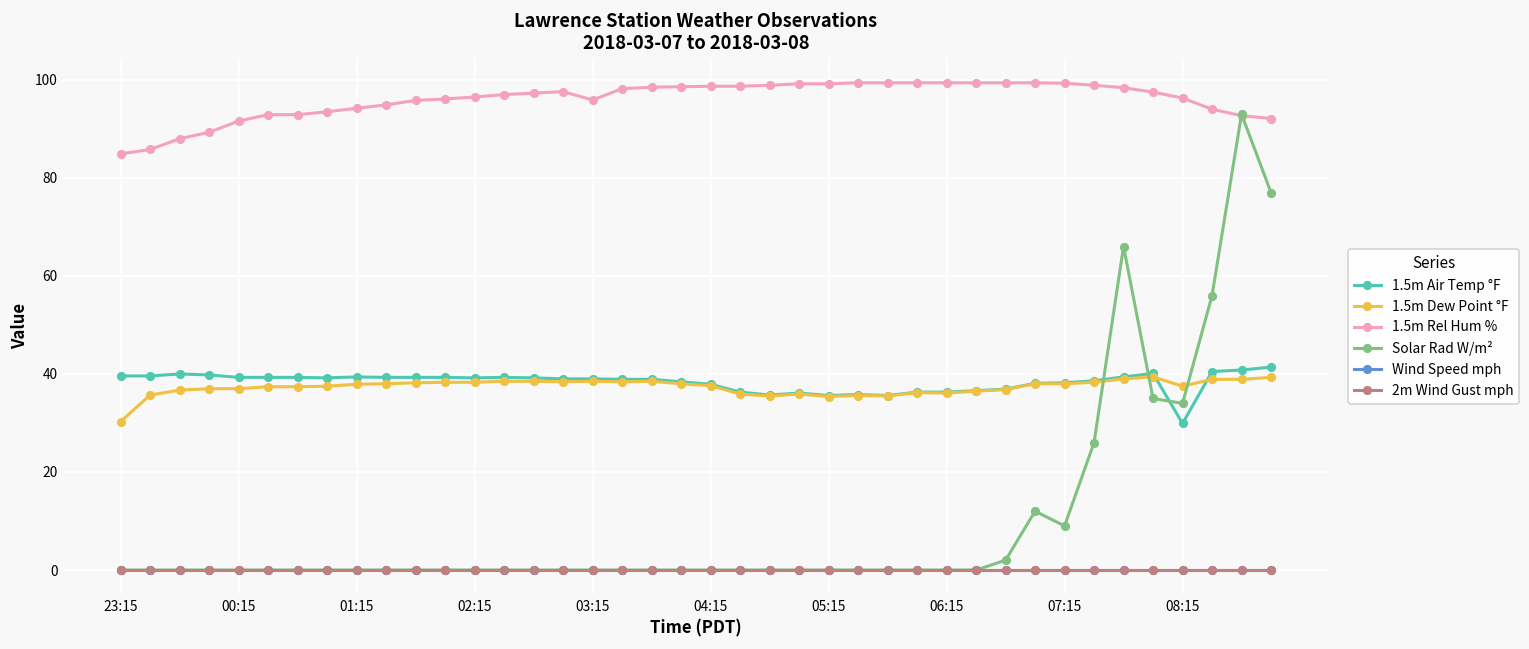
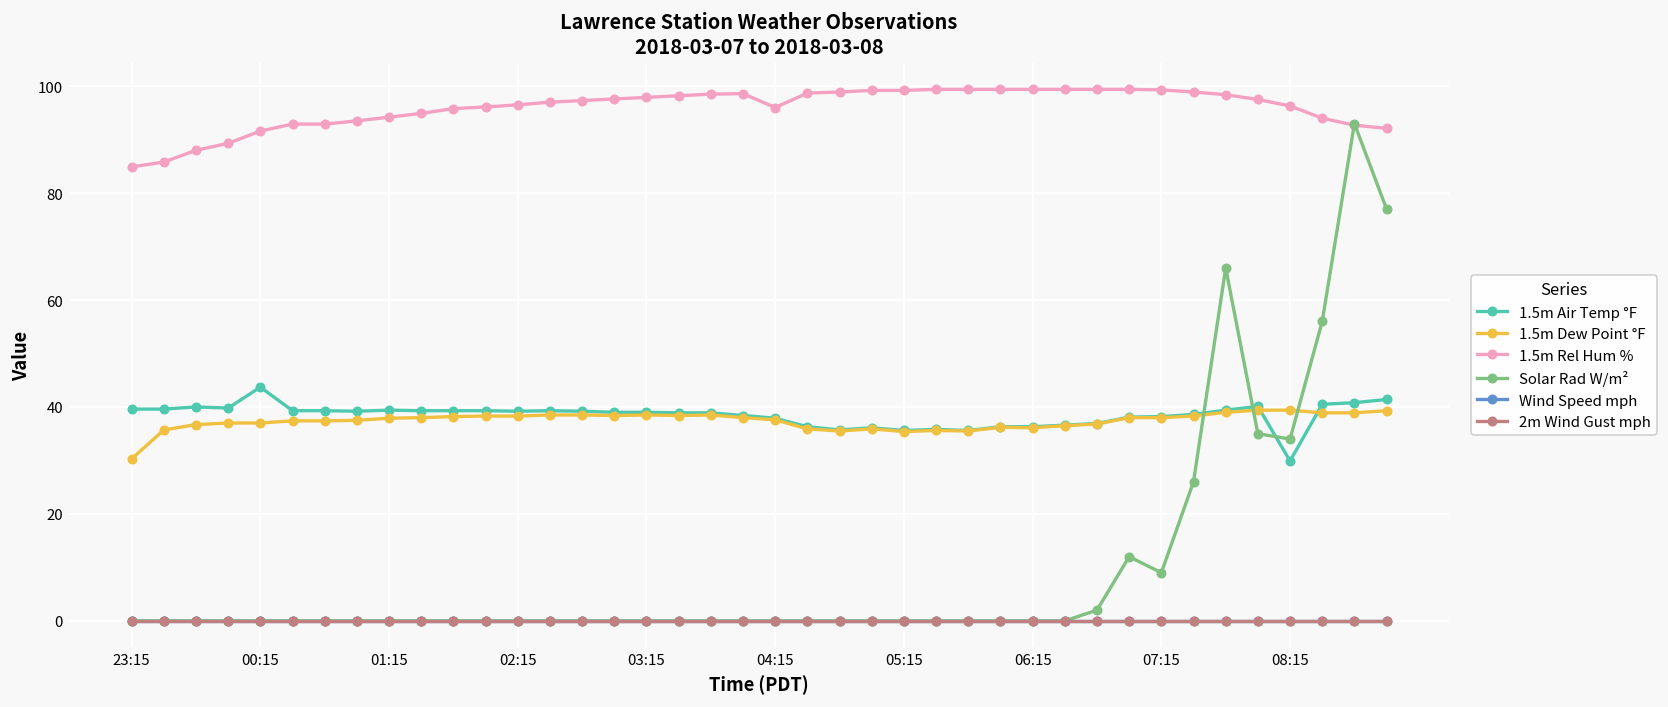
1.5m Air Temp °F, 00:15: 39 -> 44
1.5m Rel Hum %, 03:15: 96 -> 98
1.5m Rel Hum %, 04:15: 99 -> 96
1.5m Dew Point °F, 08:15: 38 -> 39
